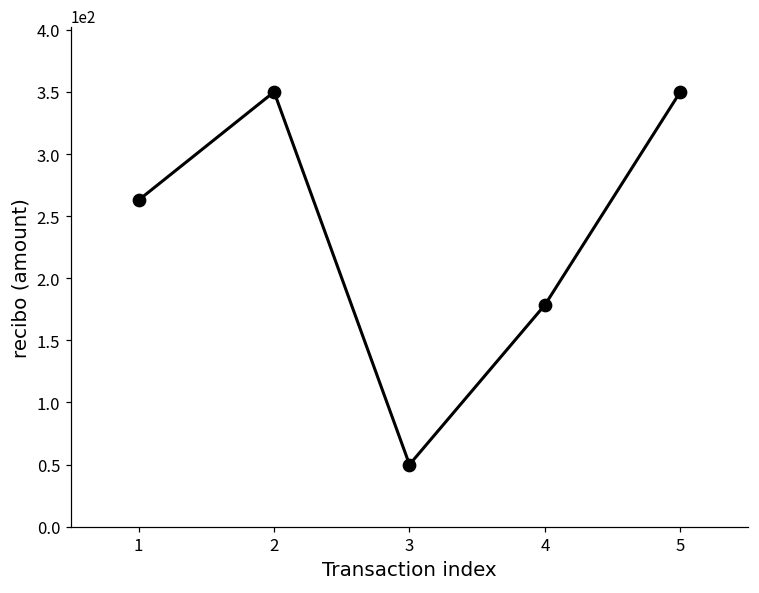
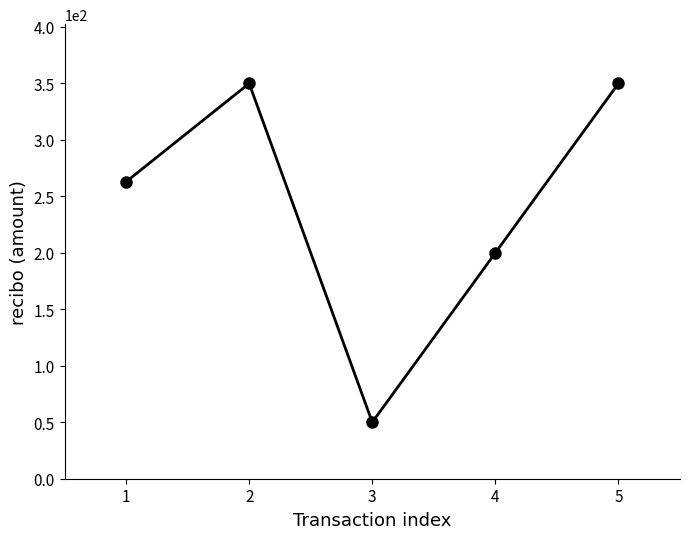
4: 179 -> 200
